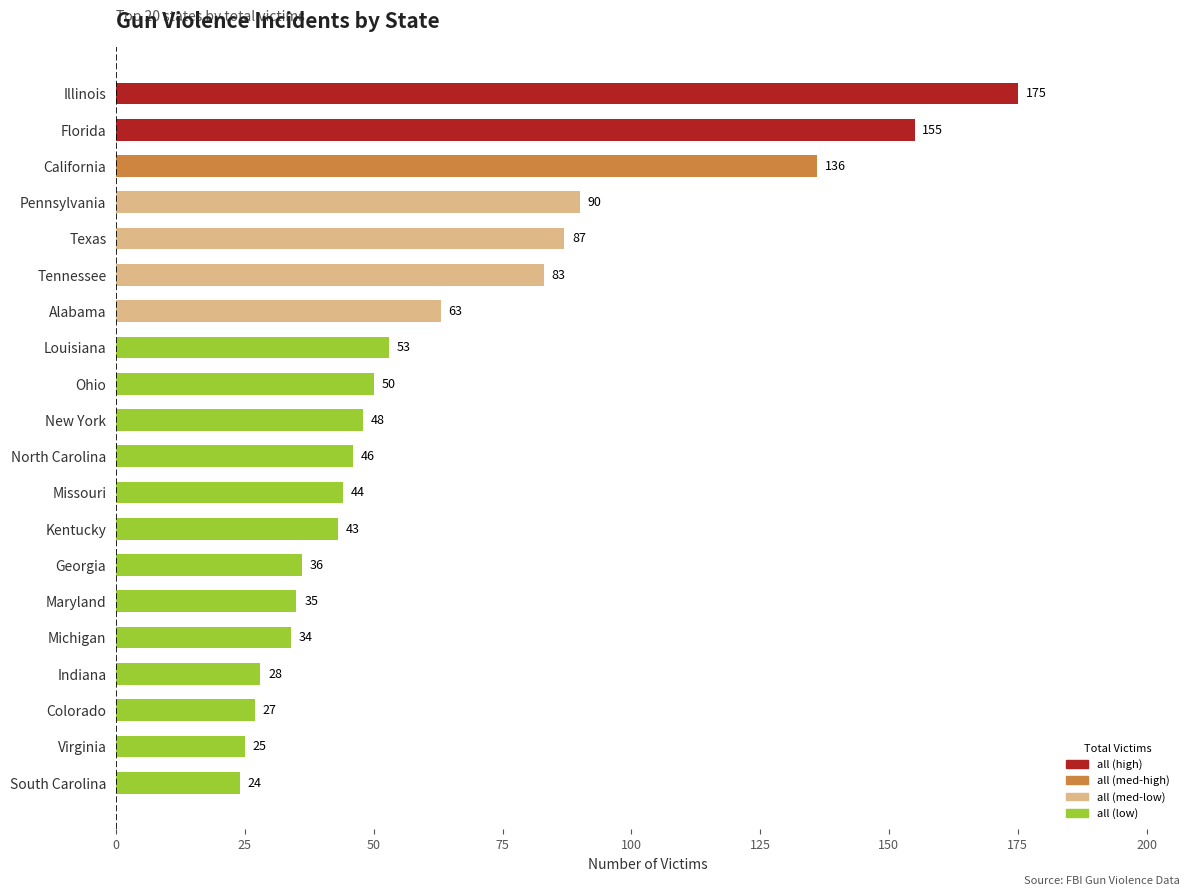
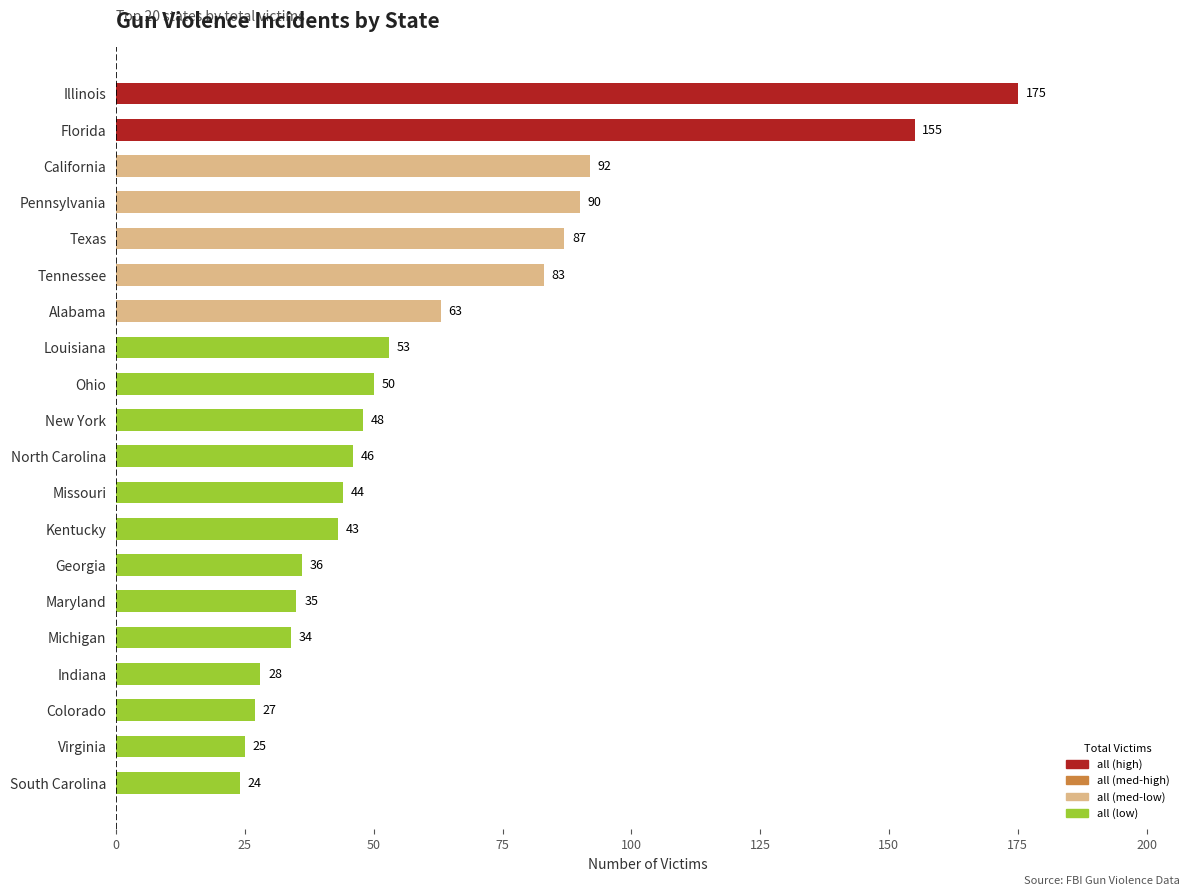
California: 136 -> 92
